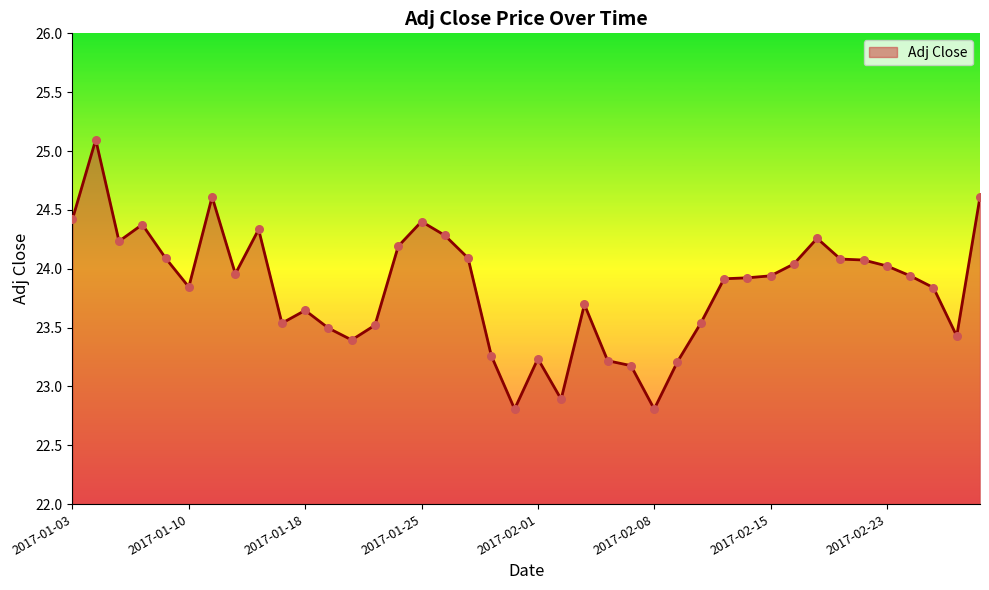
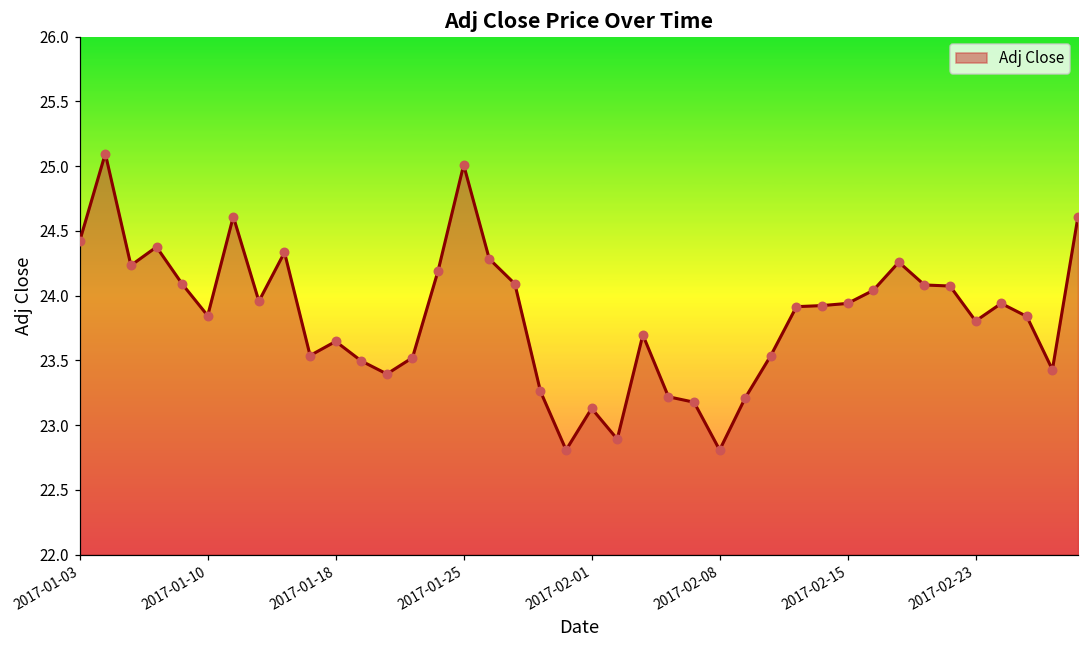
2017-01-25: 24.40 -> 25.01
2017-02-01: 23.24 -> 23.13
2017-02-23: 24.02 -> 23.80
